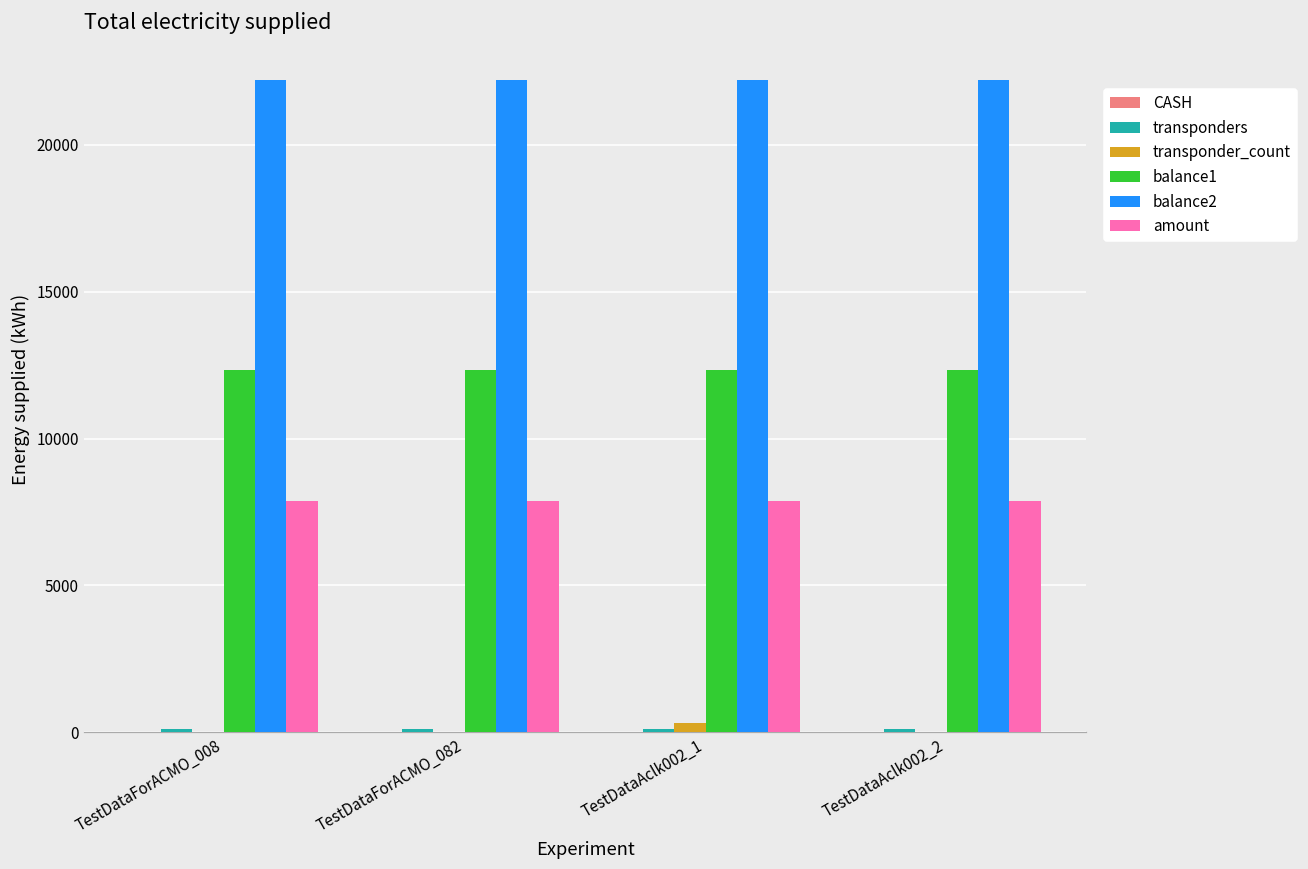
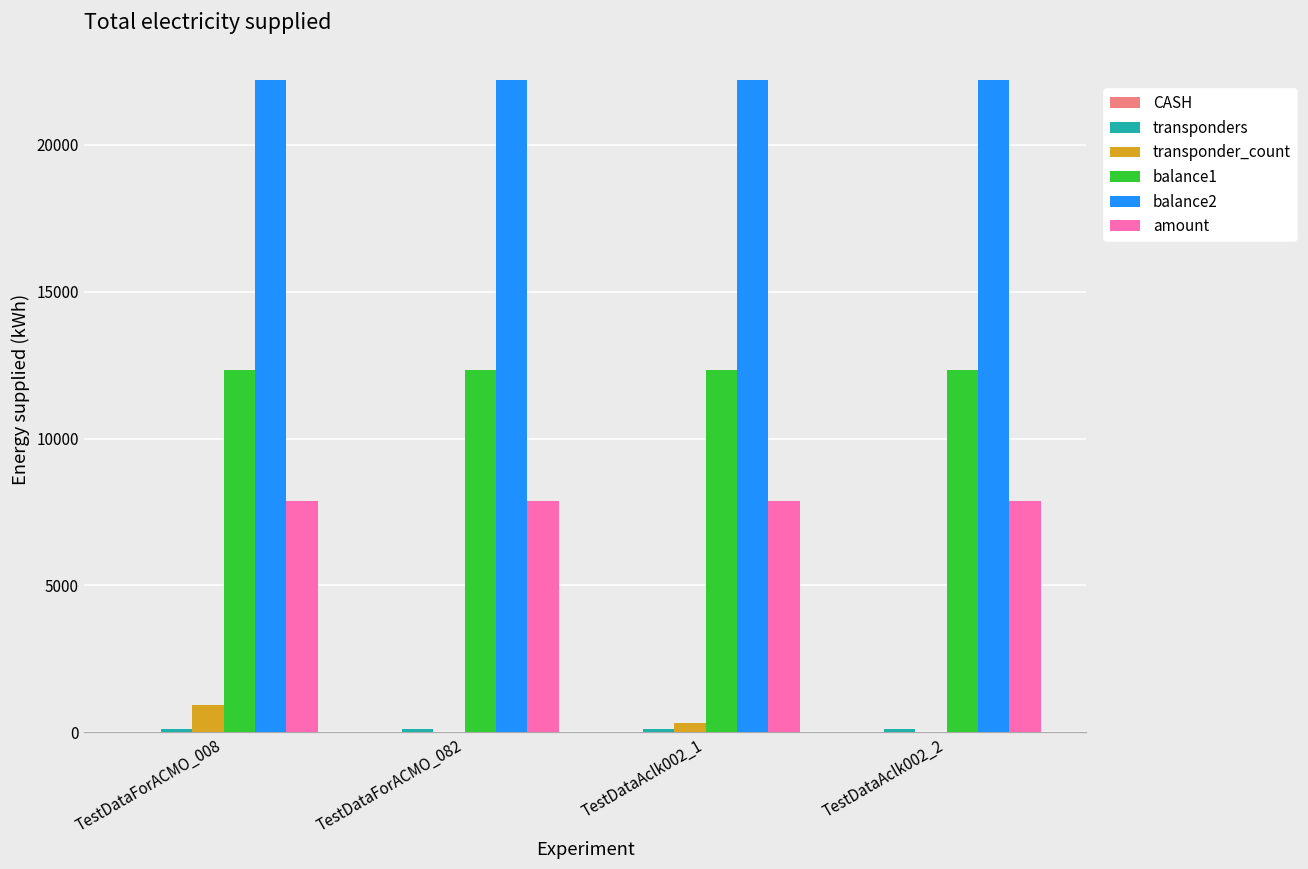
transponder_count, TestDataForACMO_008: 0 -> 900
